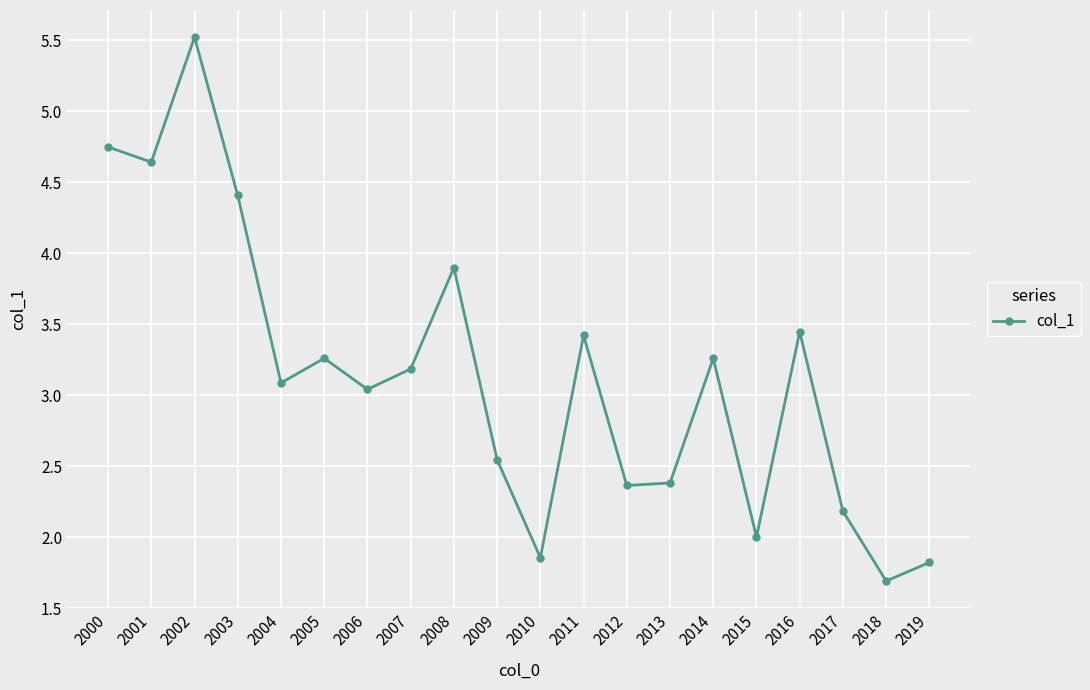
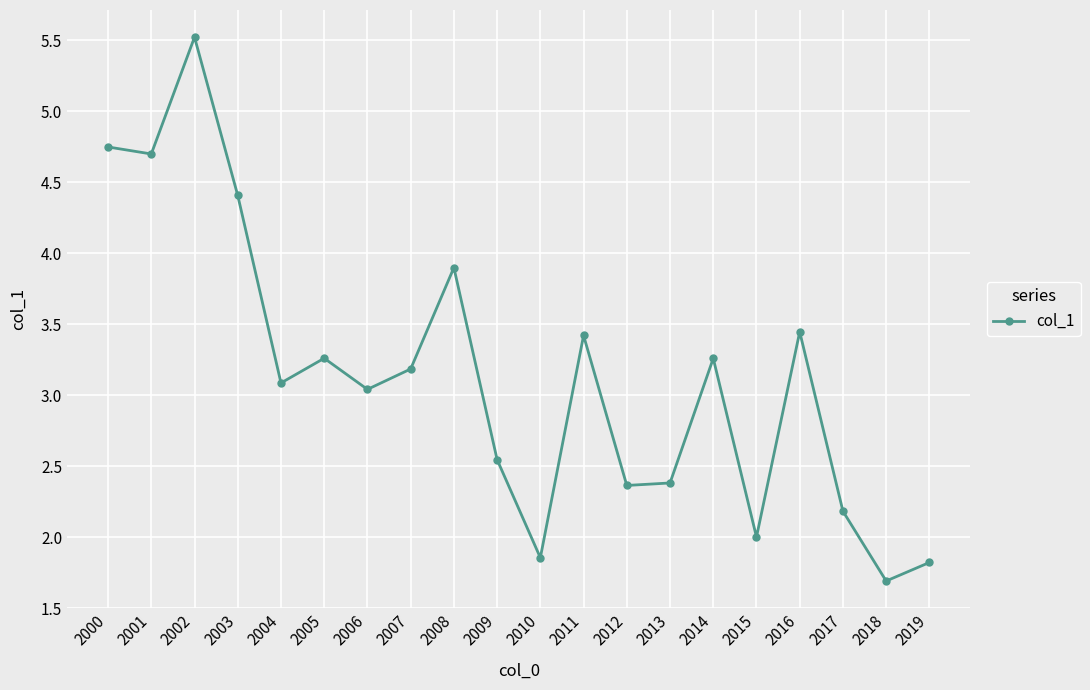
2001: 4.64 -> 4.70
